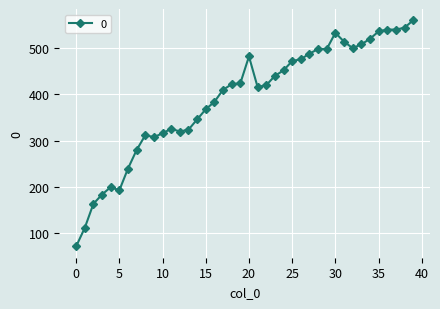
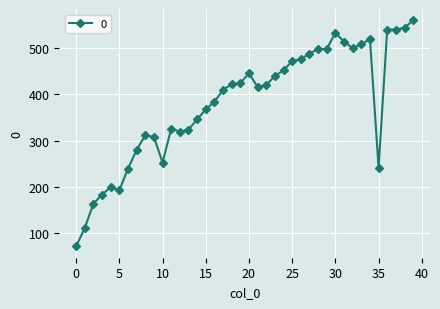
10: 320 -> 250
20: 480 -> 450
35: 540 -> 240
